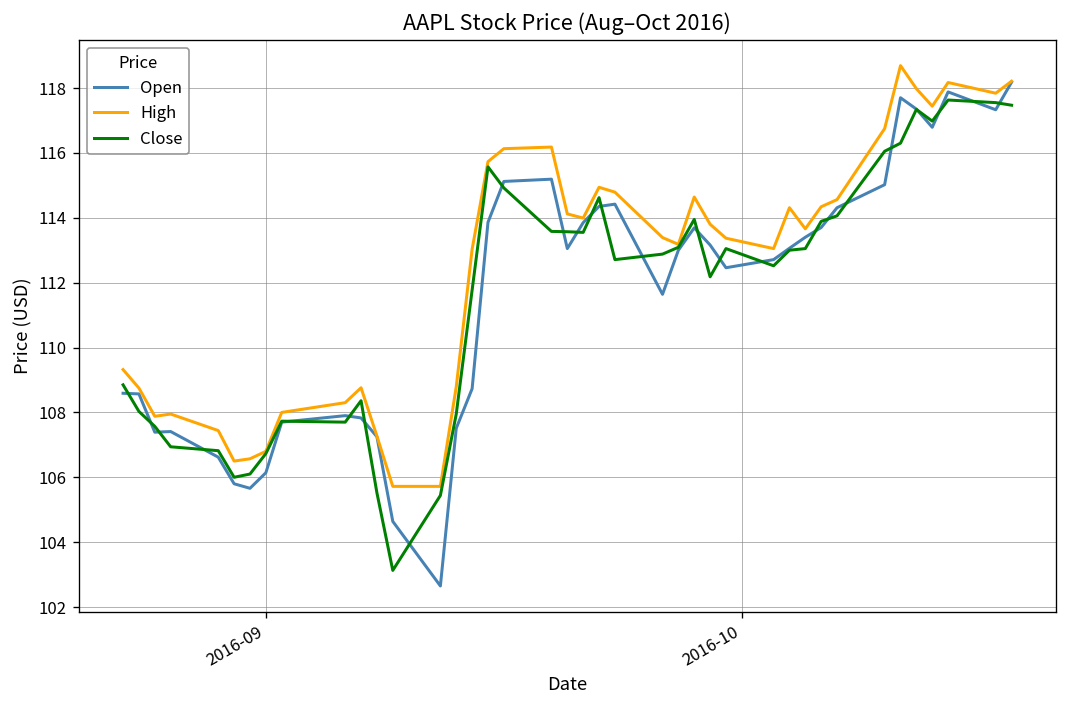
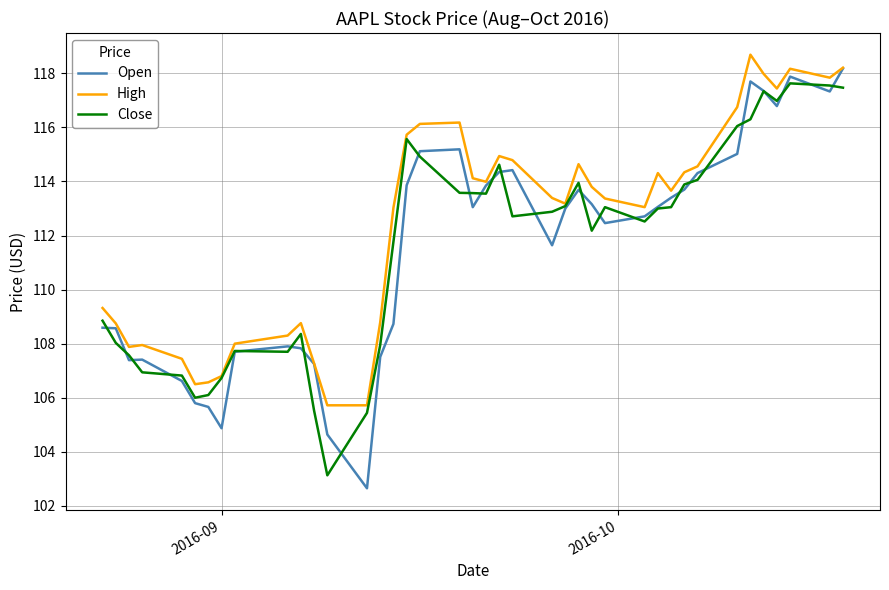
Open, 2016-09: 106.1 -> 104.9
